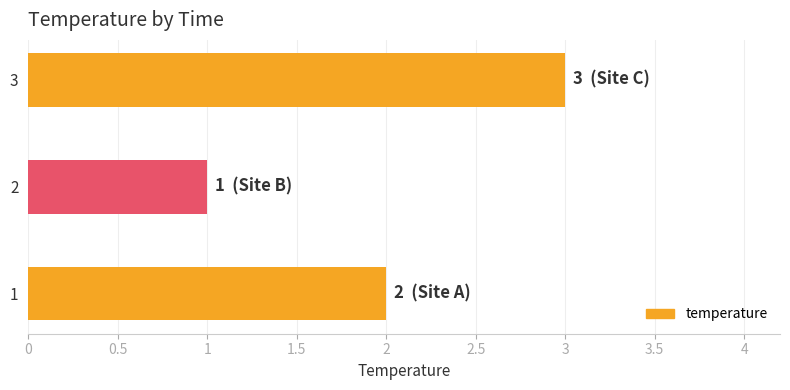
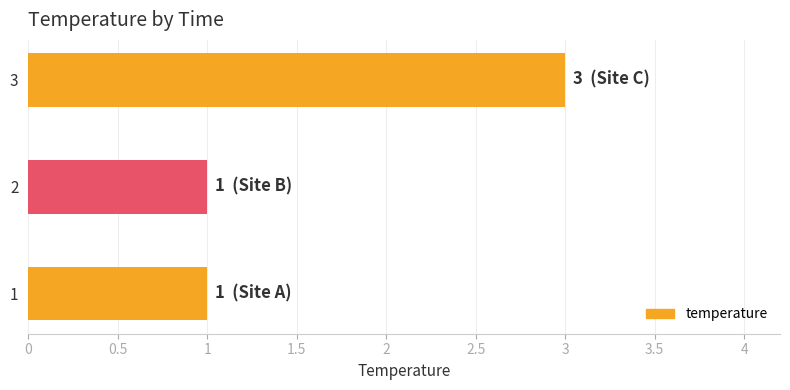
1: 2 -> 1
